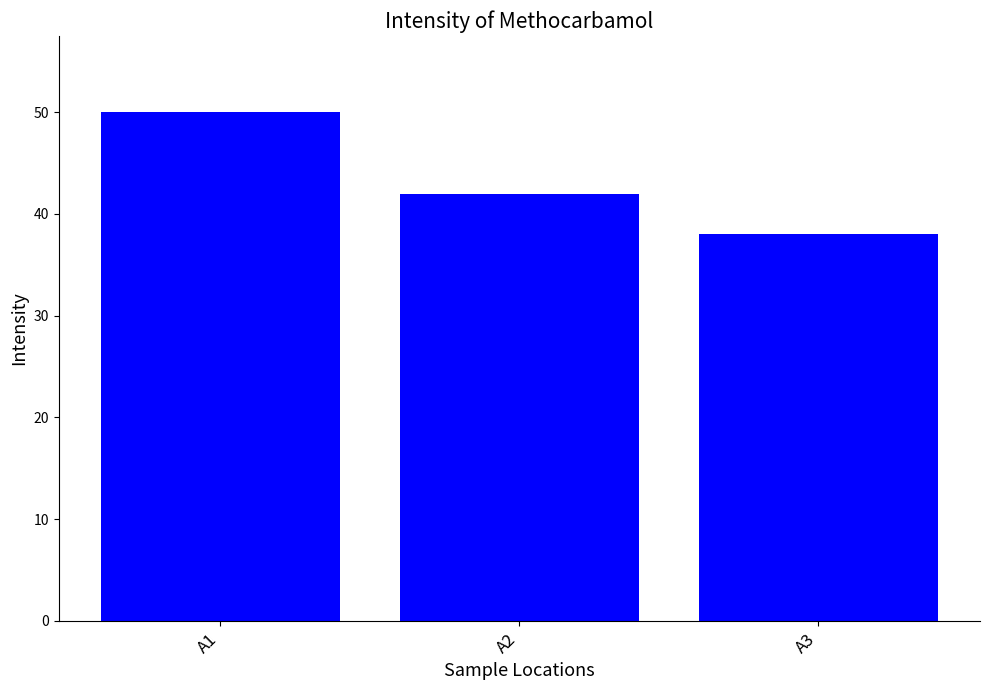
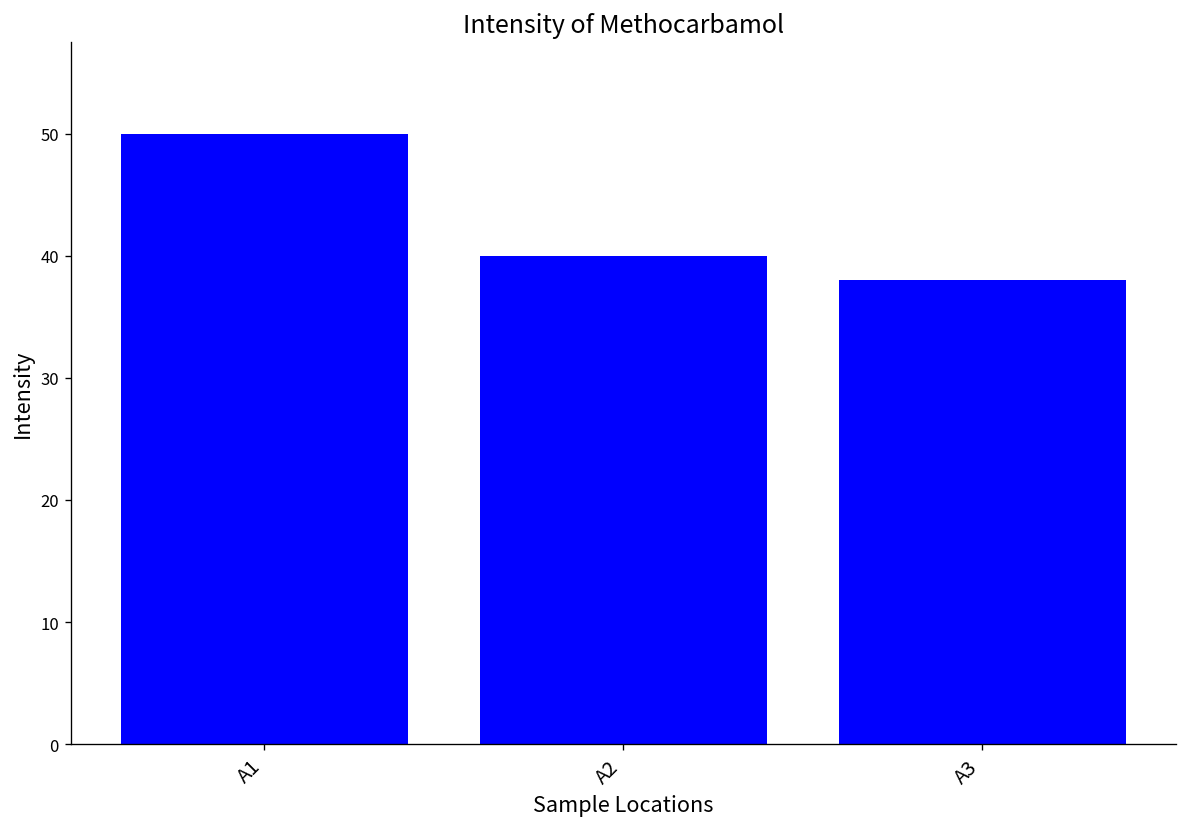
A2: 42 -> 40
